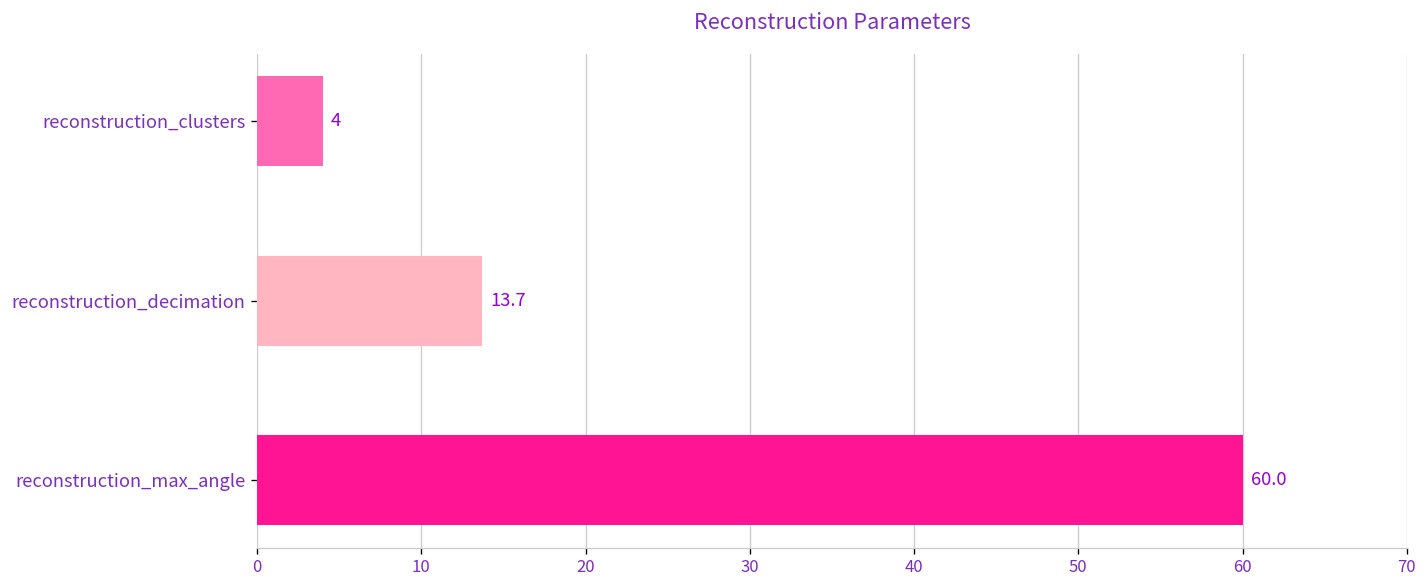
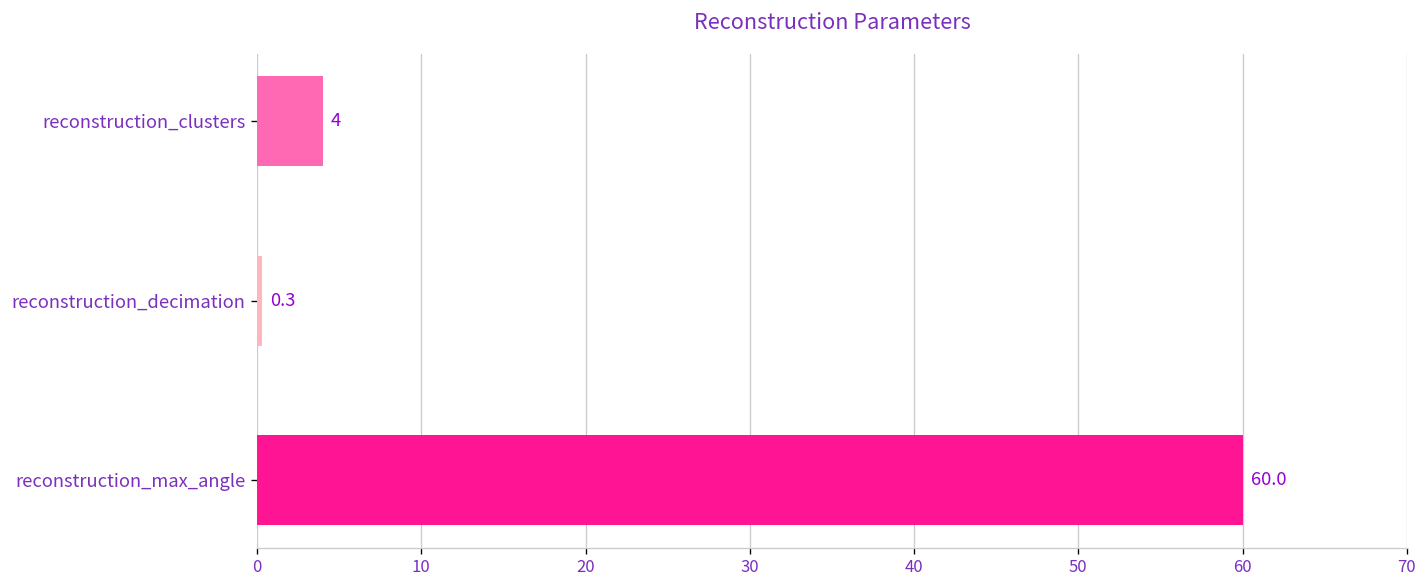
reconstruction_decimation: 13.7 -> 0.3
